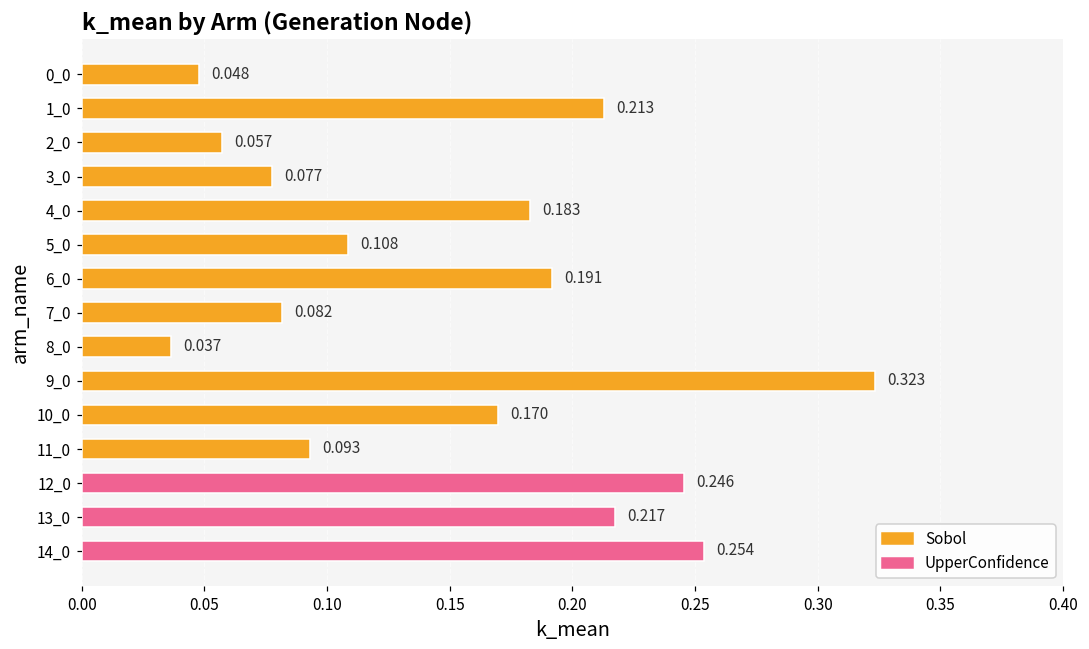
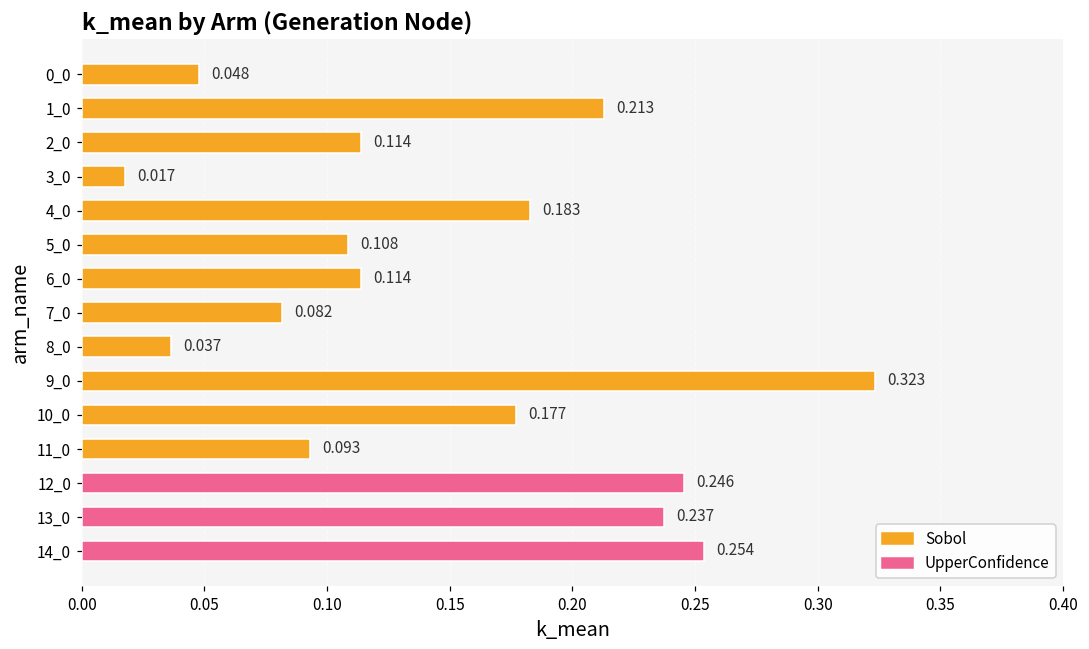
2_0: 0.057 -> 0.114
3_0: 0.077 -> 0.017
6_0: 0.191 -> 0.114
10_0: 0.170 -> 0.177
13_0: 0.217 -> 0.237
